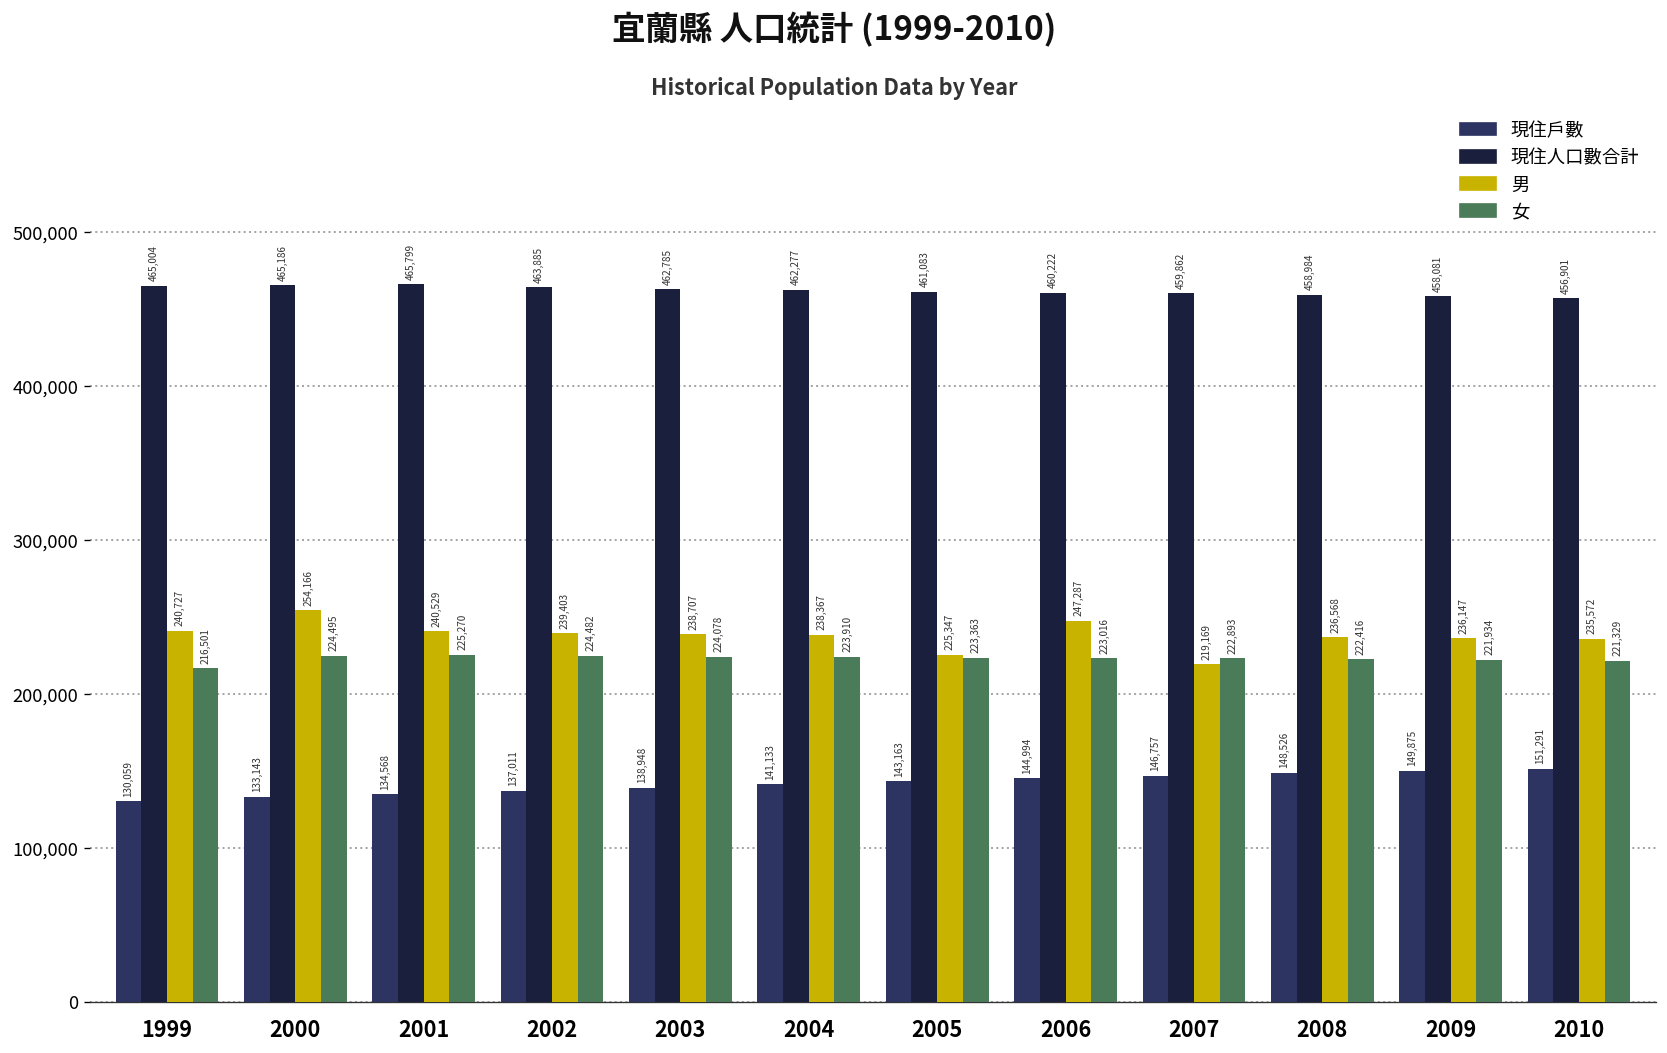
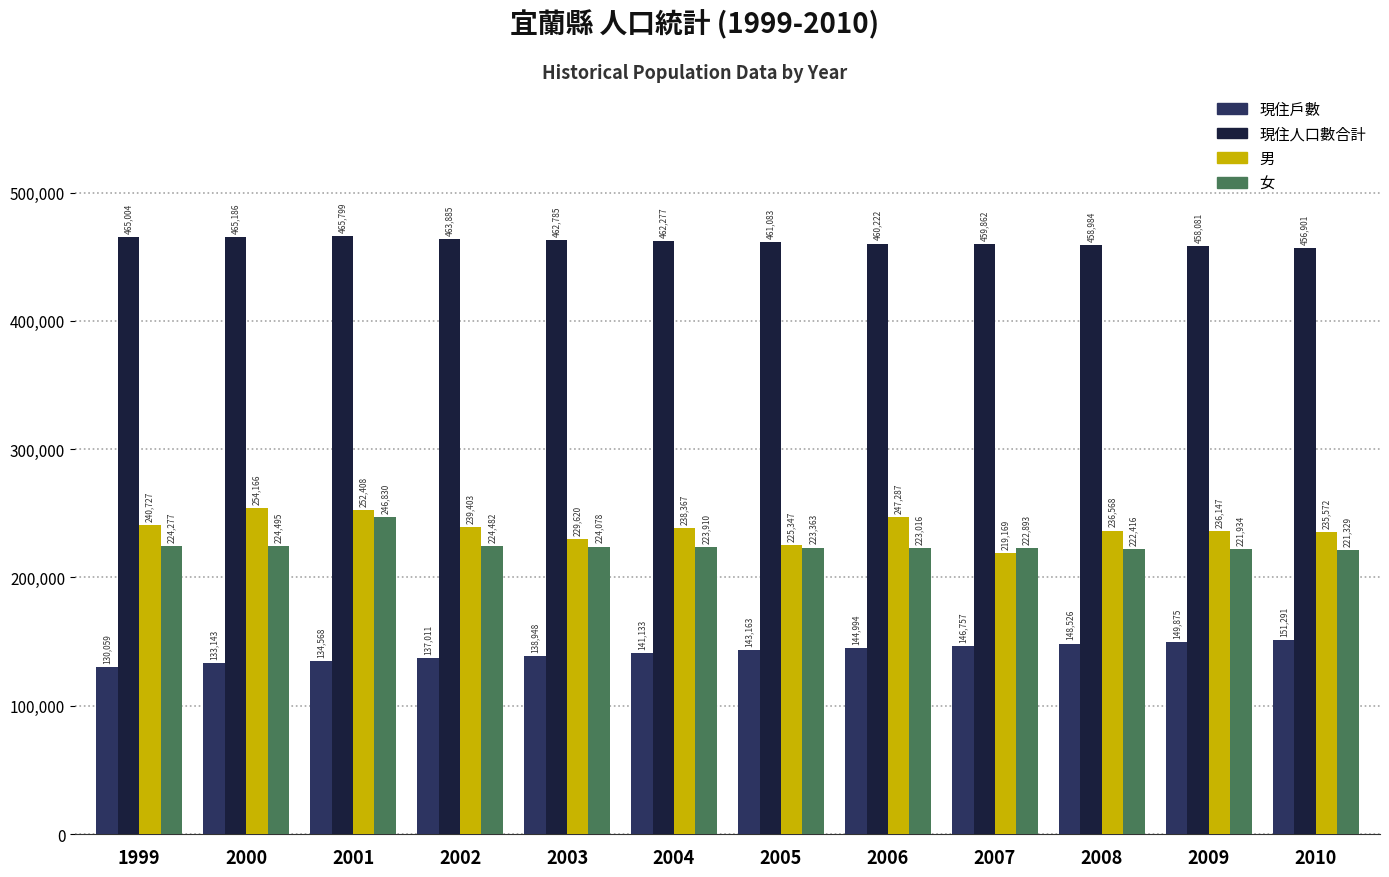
女, 1999: 216,501 -> 224,277
男, 2001: 240,529 -> 252,408
女, 2001: 225,270 -> 246,830
男, 2003: 238,707 -> 229,620
